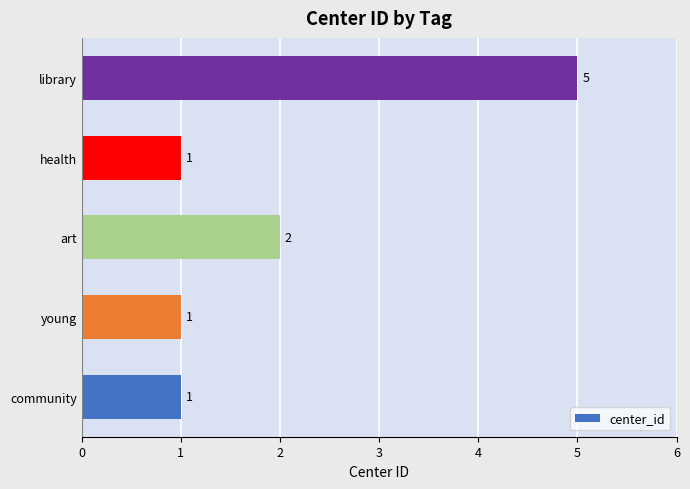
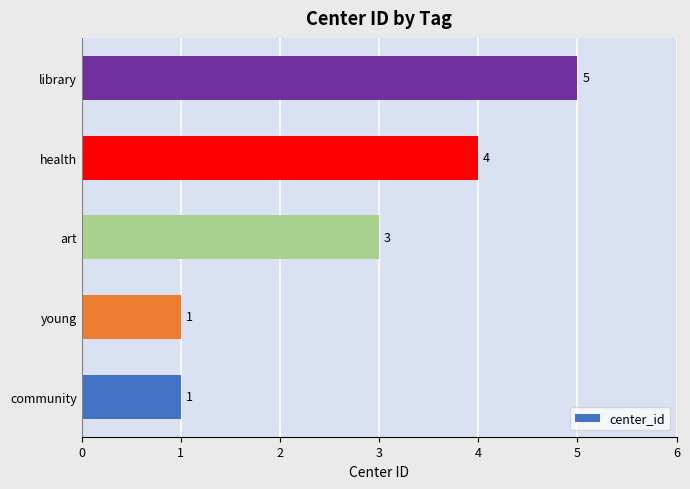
health: 1 -> 4
art: 2 -> 3
